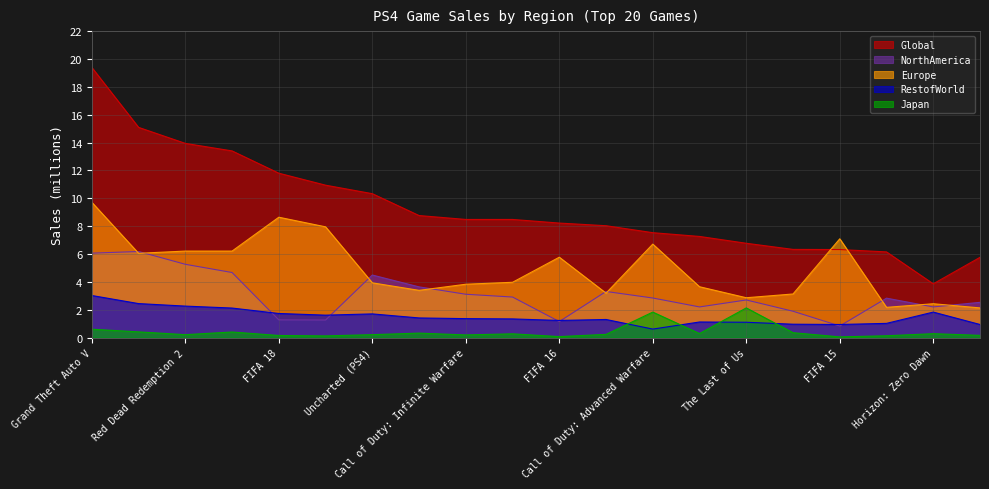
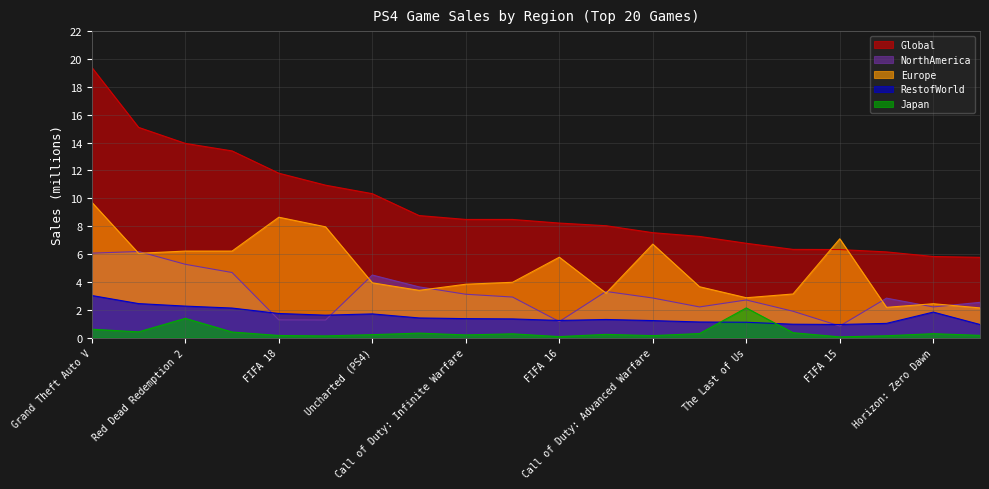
Japan, Red Dead Redemption 2: 0.2 -> 1.4
RestofWorld, Call of Duty: Advanced Warfare: 0.6 -> 1.2
Japan, Call of Duty: Advanced Warfare: 1.8 -> 0.1
Global, Horizon: Zero Dawn: 3.9 -> 5.8
